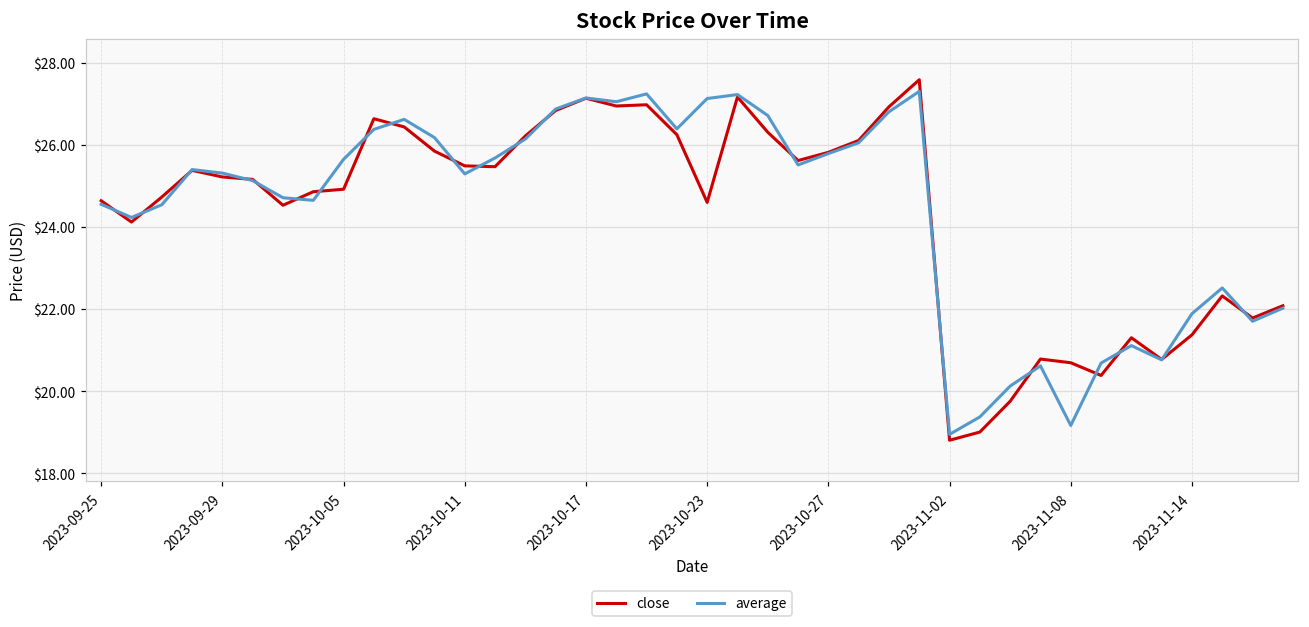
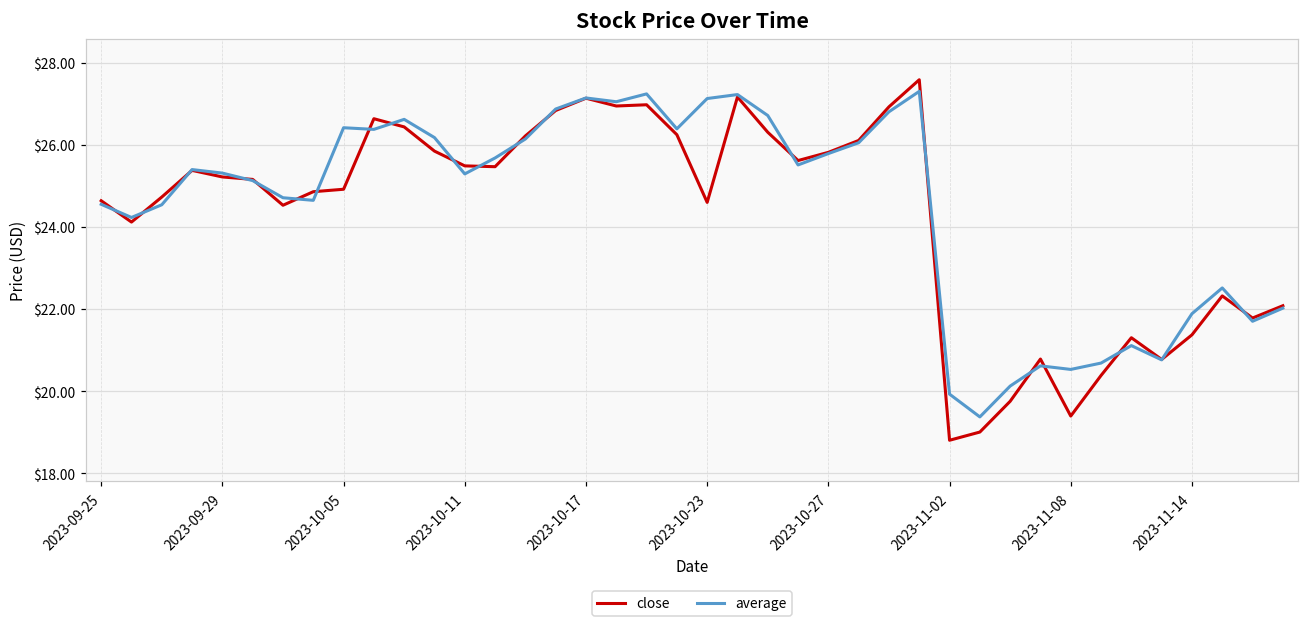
average, 2023-10-05: $25.7 -> $26.4
average, 2023-11-02: $18.9 -> $19.9
close, 2023-11-08: $20.7 -> $19.4
average, 2023-11-08: $19.2 -> $20.5
